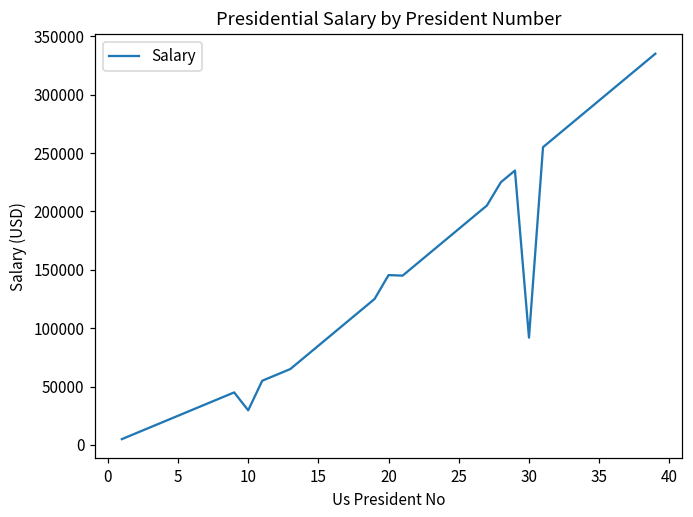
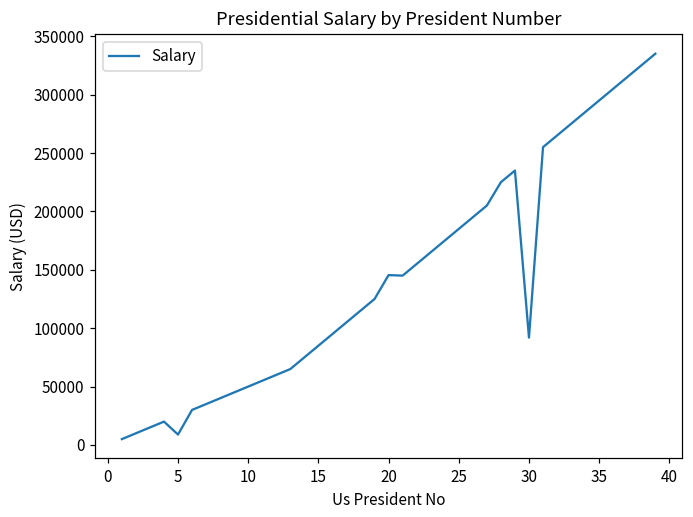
5: 25000 -> 9000
10: 30000 -> 50000
